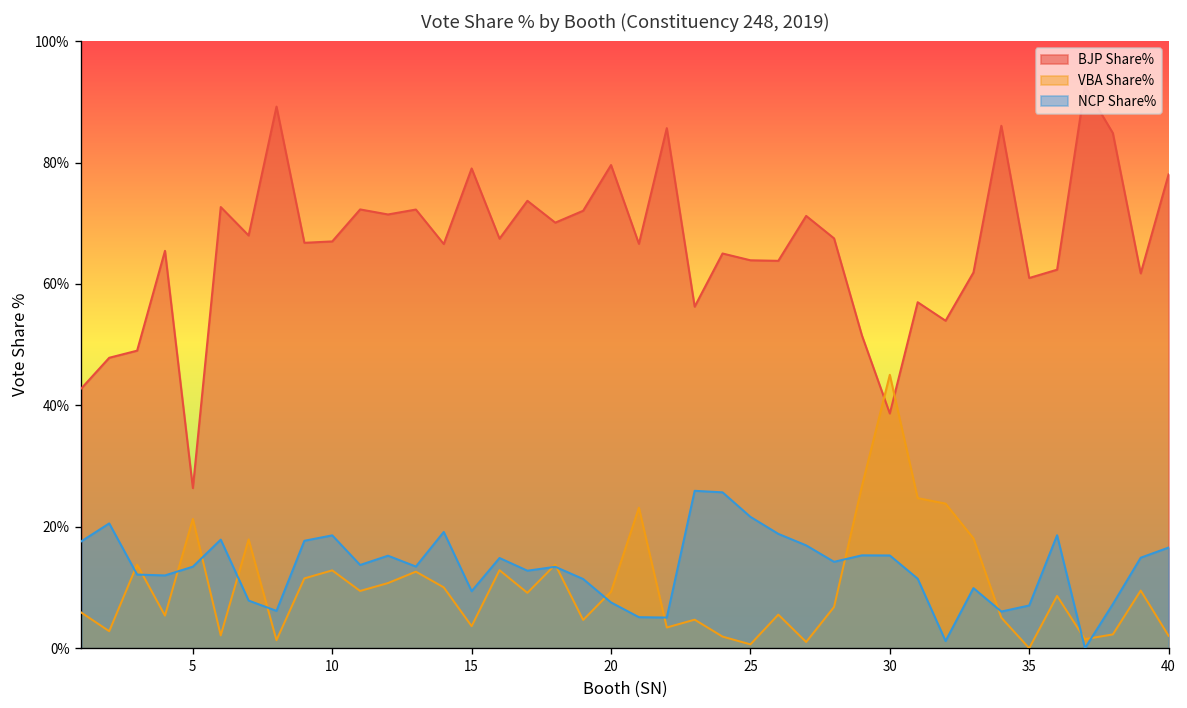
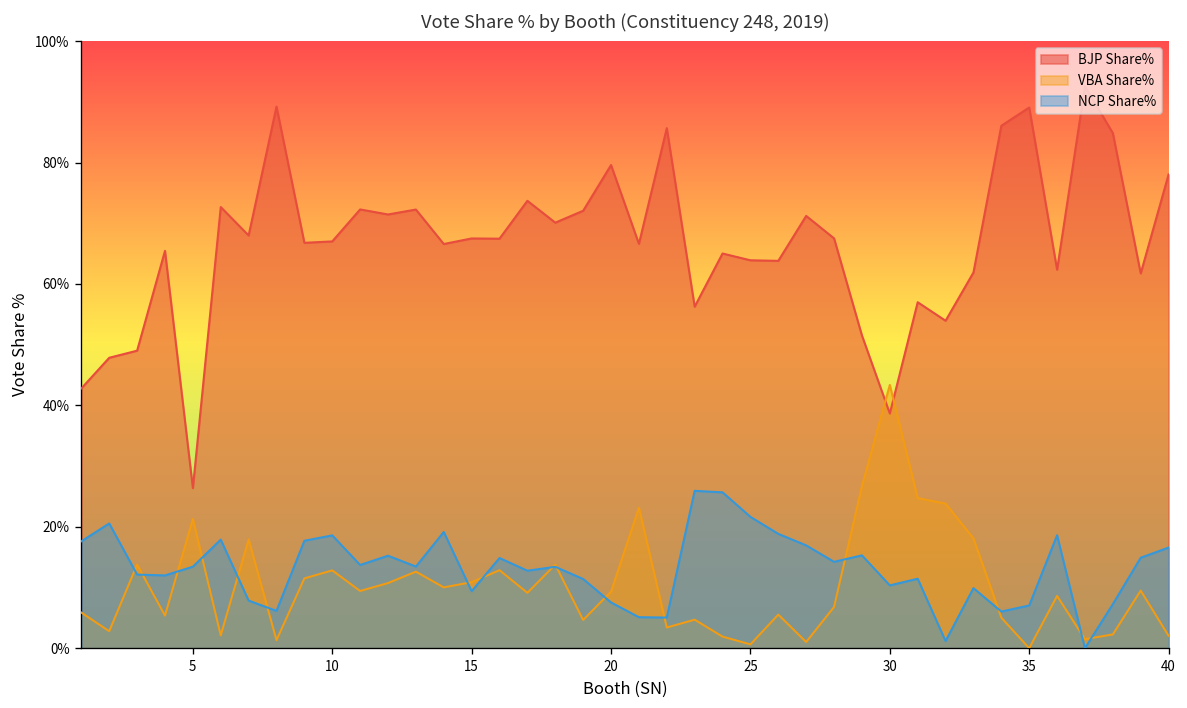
BJP Share%, 15: 79% -> 68%
VBA Share%, 15: 4% -> 11%
VBA Share%, 30: 45% -> 43%
NCP Share%, 30: 15% -> 10%
BJP Share%, 35: 61% -> 89%
